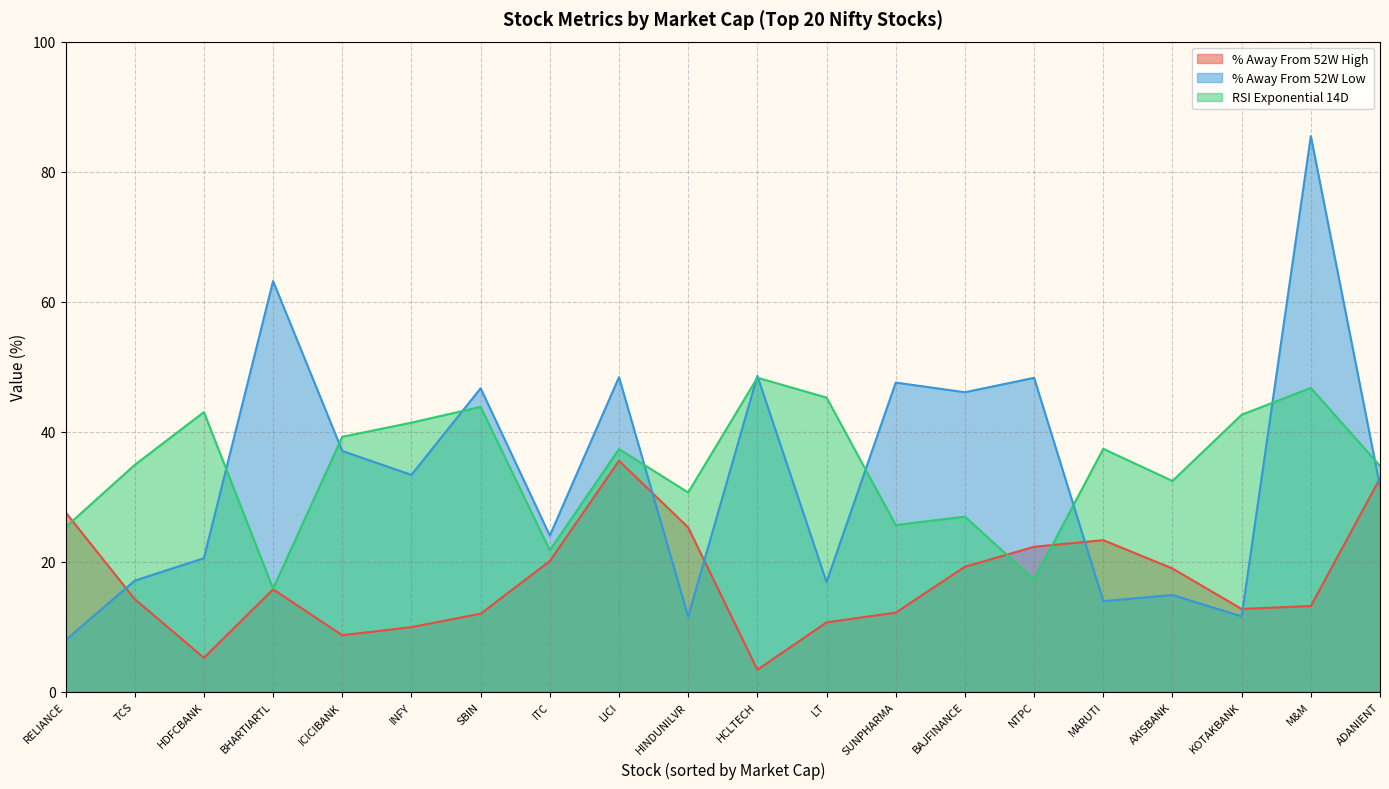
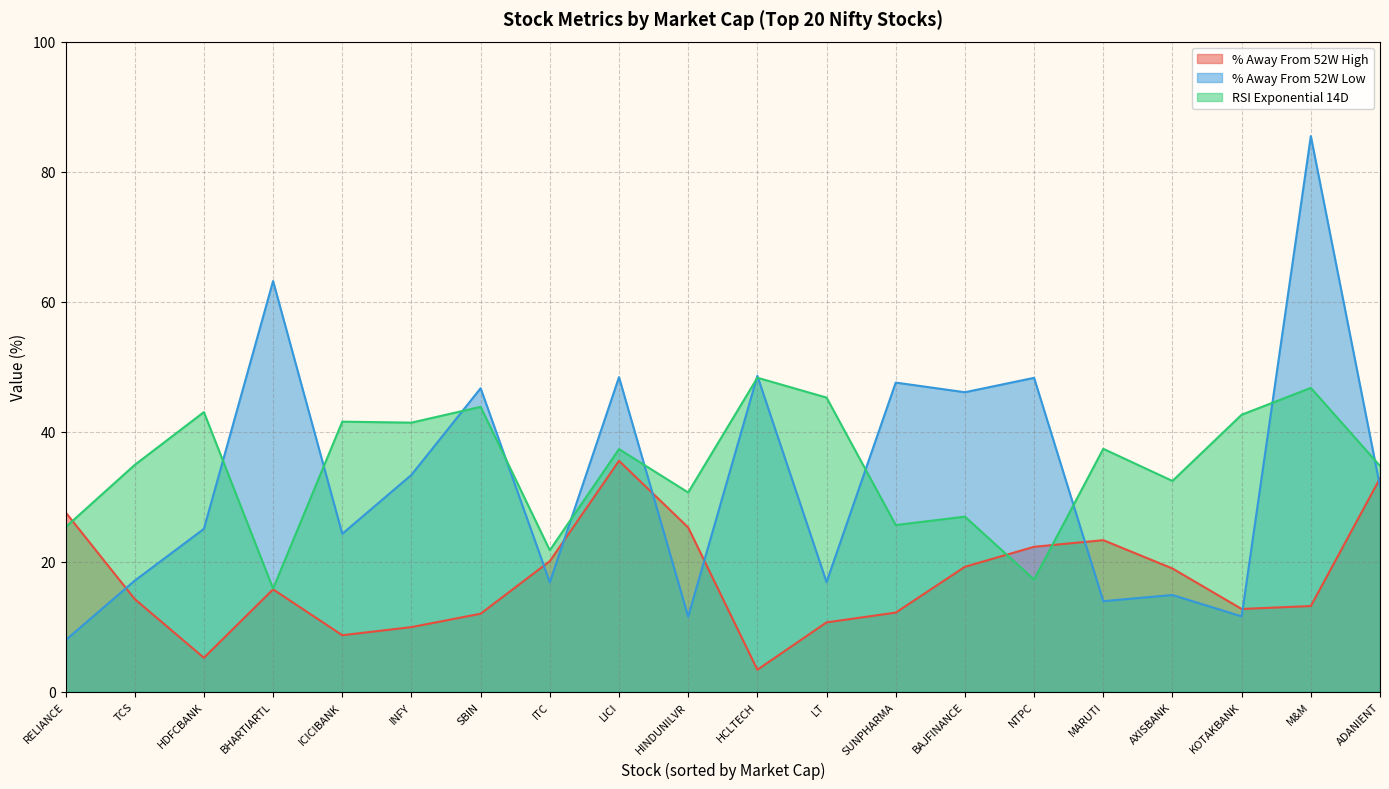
% Away From 52W Low, HDFCBANK: 21 -> 25
% Away From 52W Low, ICICIBANK: 37 -> 24
RSI Exponential 14D, ICICIBANK: 39 -> 42
% Away From 52W Low, ITC: 24 -> 17
